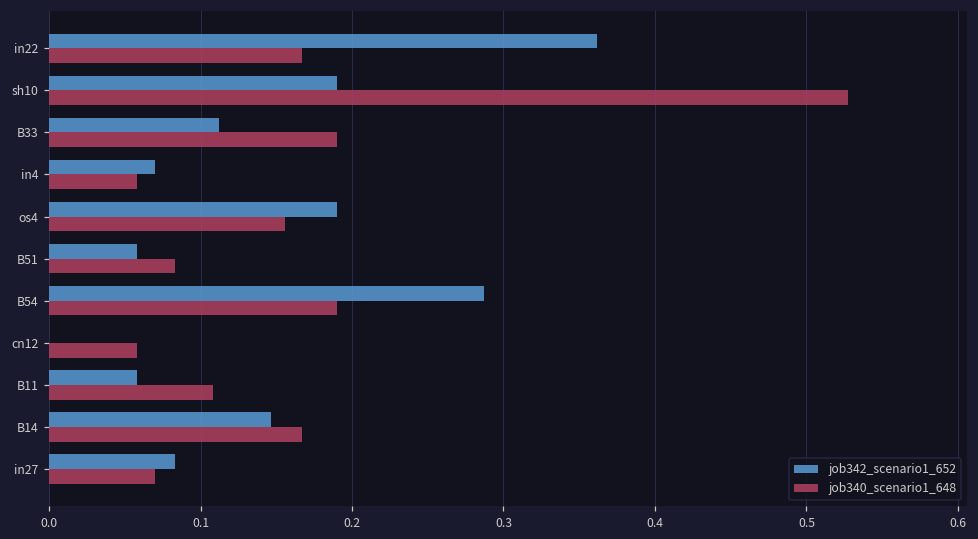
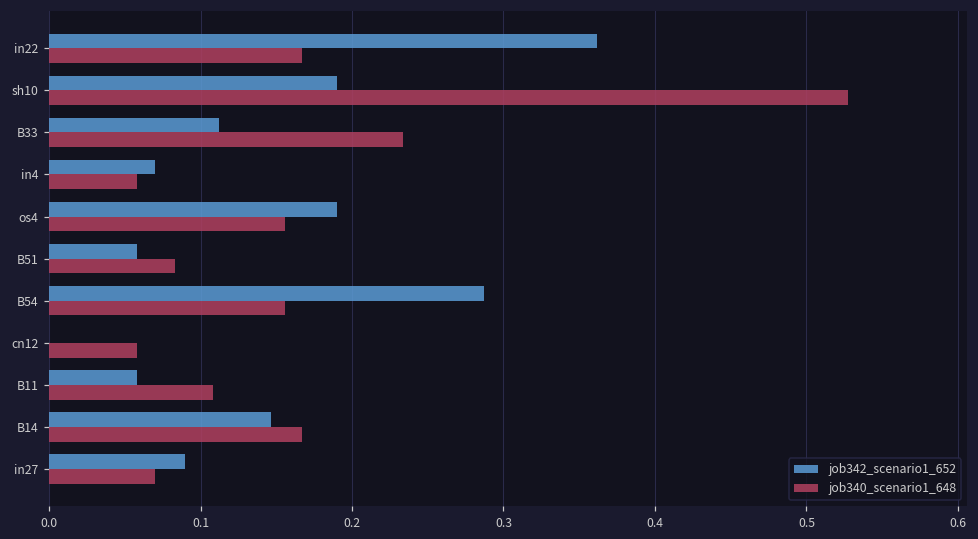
job340_scenario1_648, B33: 0.190 -> 0.234
job340_scenario1_648, B54: 0.190 -> 0.156
job342_scenario1_652, in27: 0.083 -> 0.090
